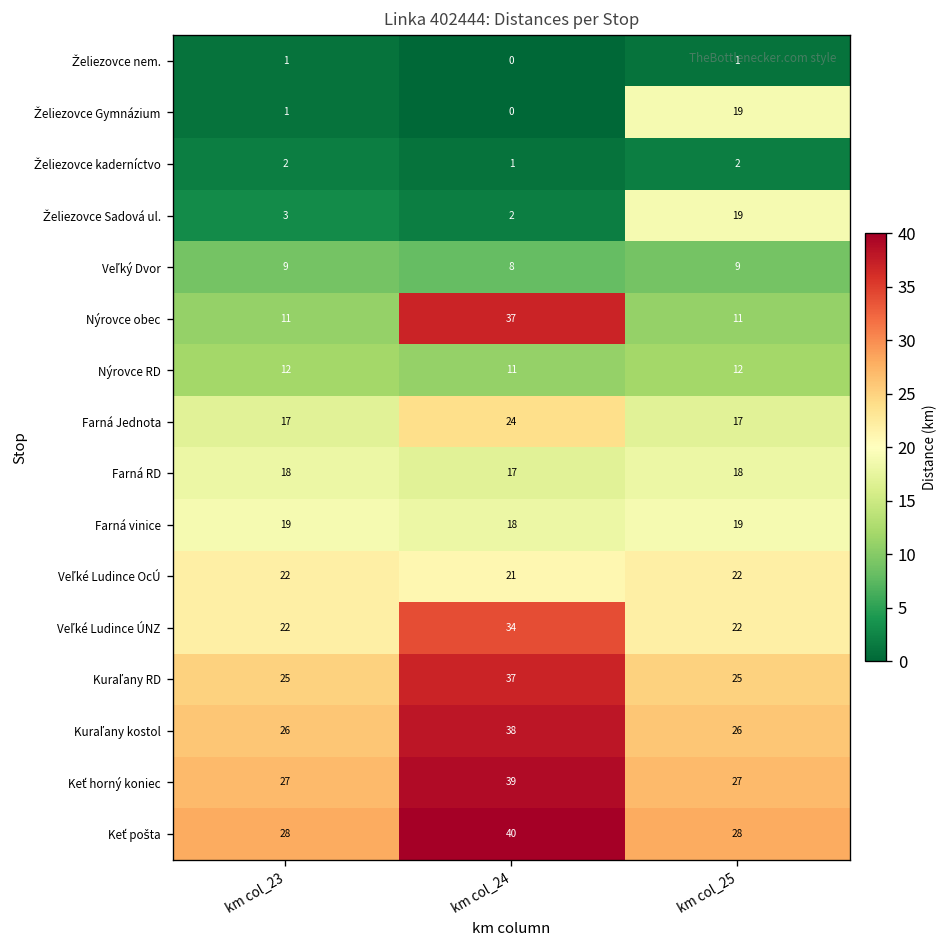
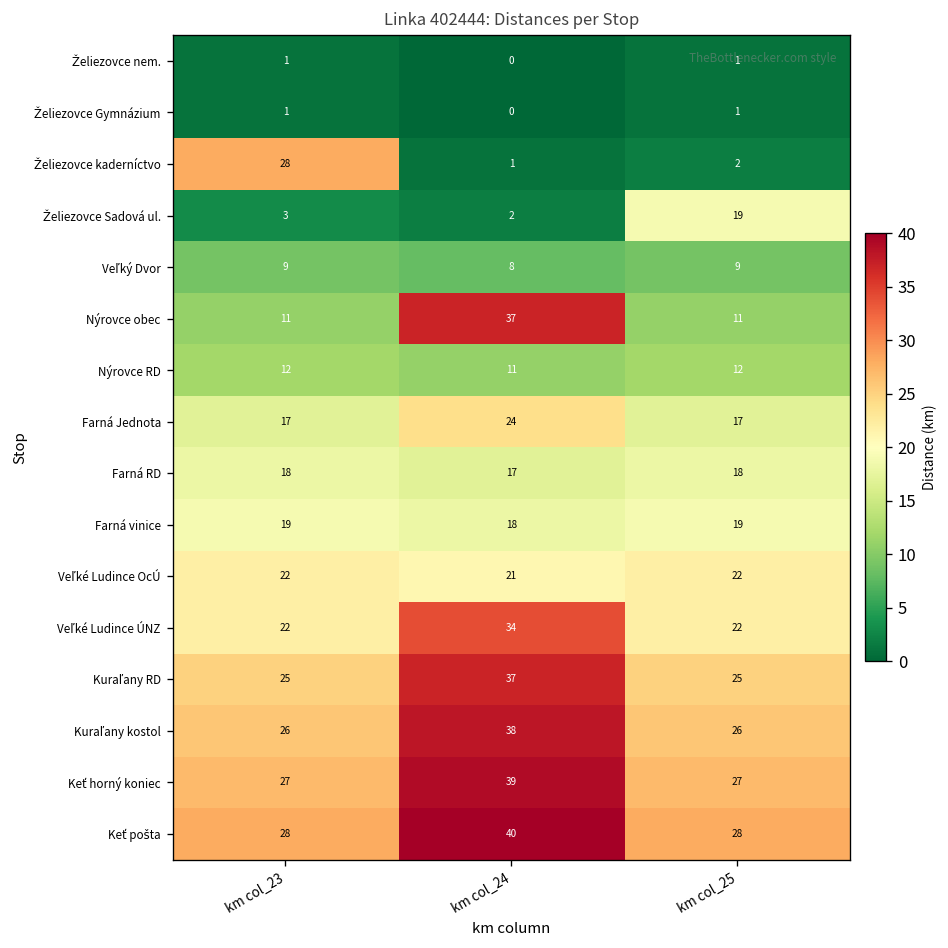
Želiezovce Gymnázium, km col_25: 19 -> 1
Želiezovce kaderníctvo, km col_23: 2 -> 28
